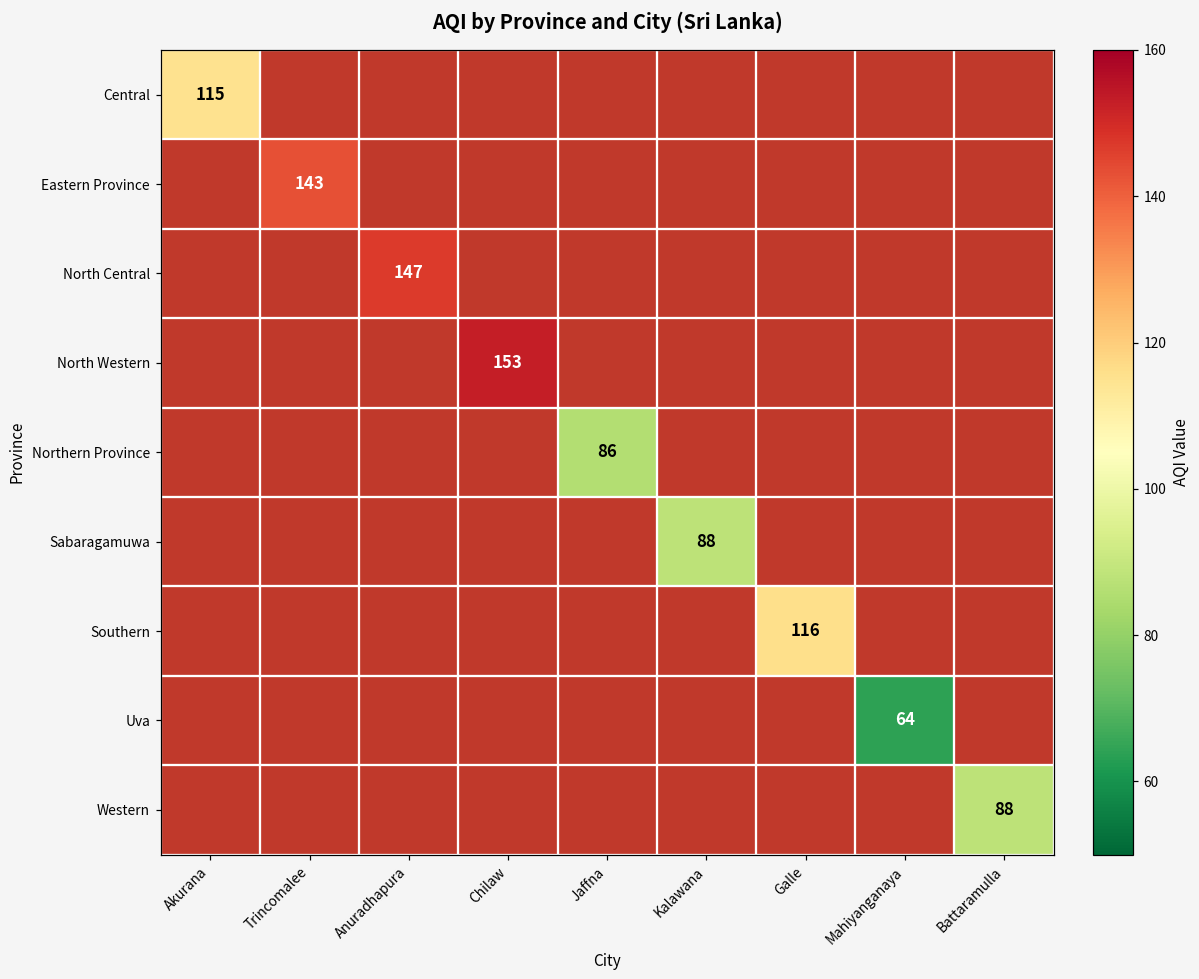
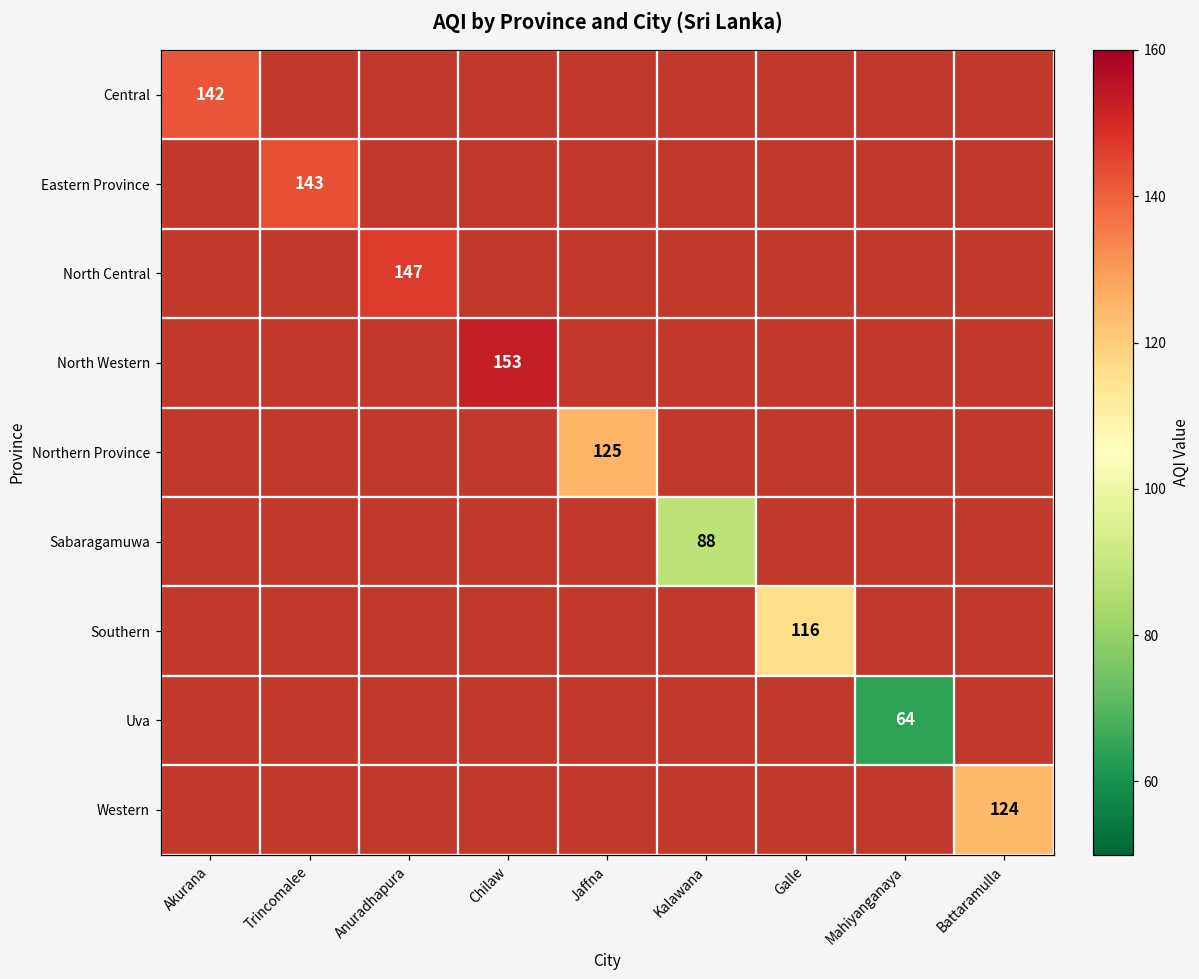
Central, Akurana: 115 -> 142
Northern Province, Jaffna: 86 -> 125
Western, Battaramulla: 88 -> 124
